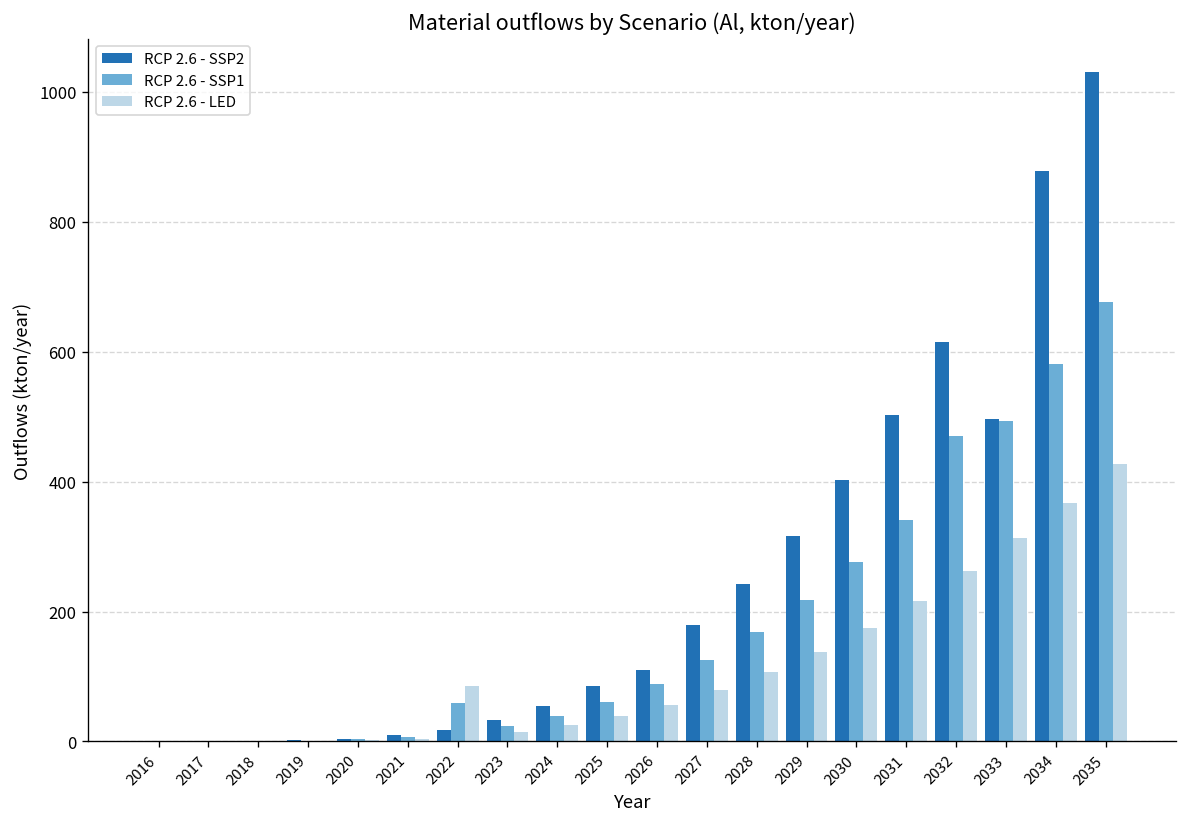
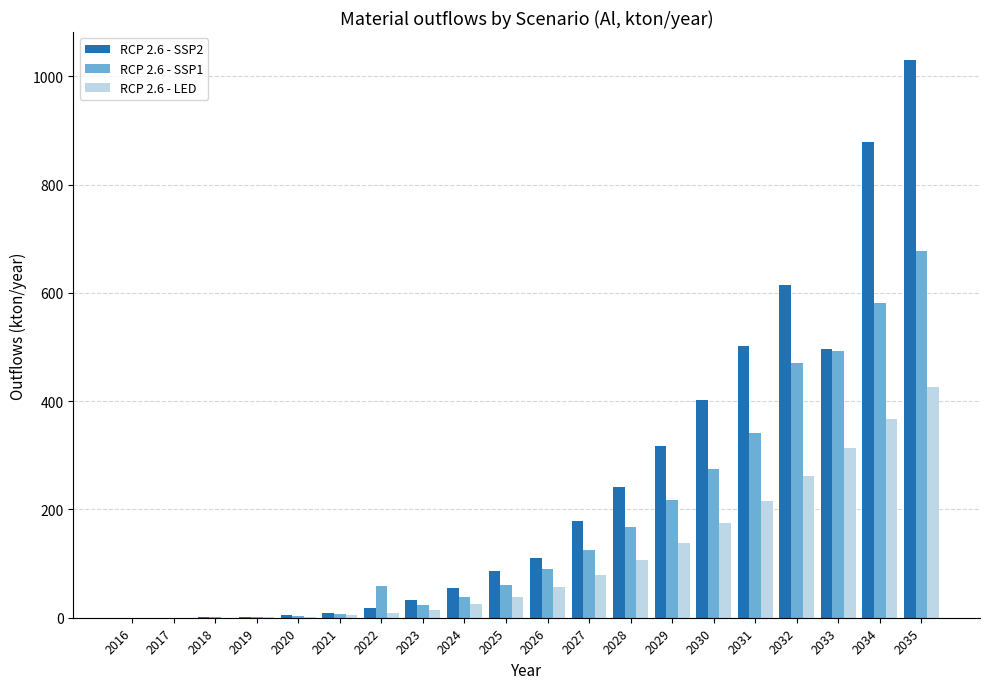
RCP 2.6 - LED, 2022: 90 -> 10
